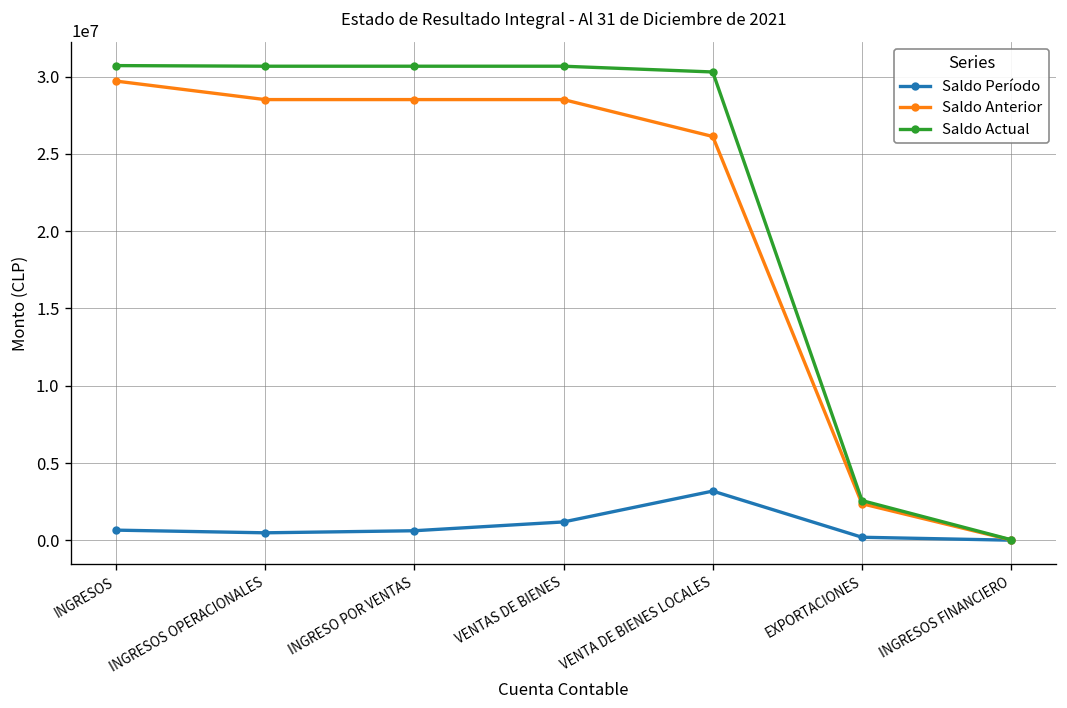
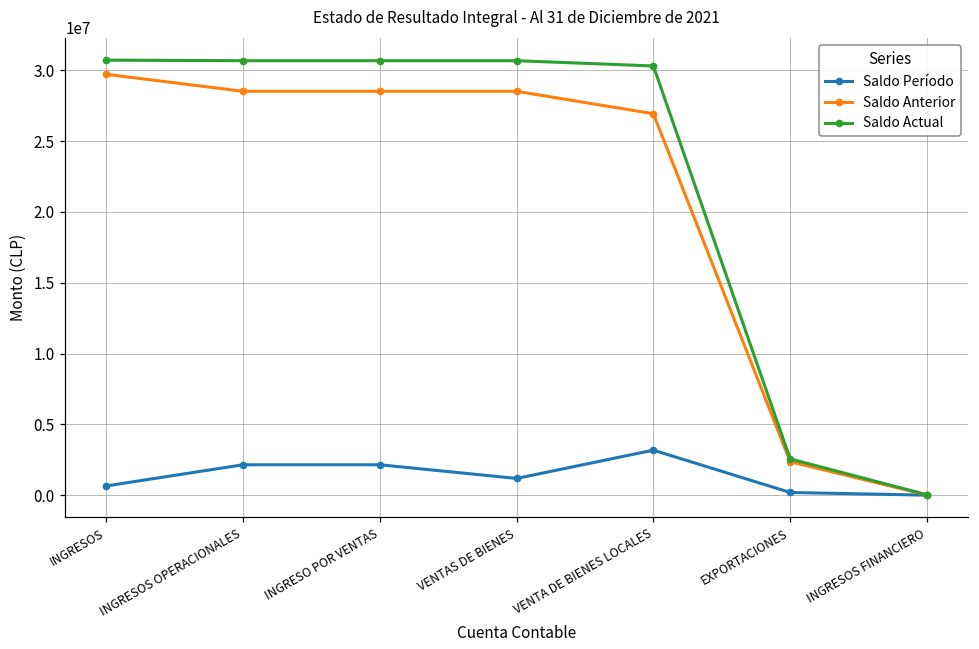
Saldo Período, INGRESOS OPERACIONALES: 500000 -> 2200000
Saldo Período, INGRESO POR VENTAS: 600000 -> 2200000
Saldo Anterior, VENTA DE BIENES LOCALES: 26100000 -> 26900000
